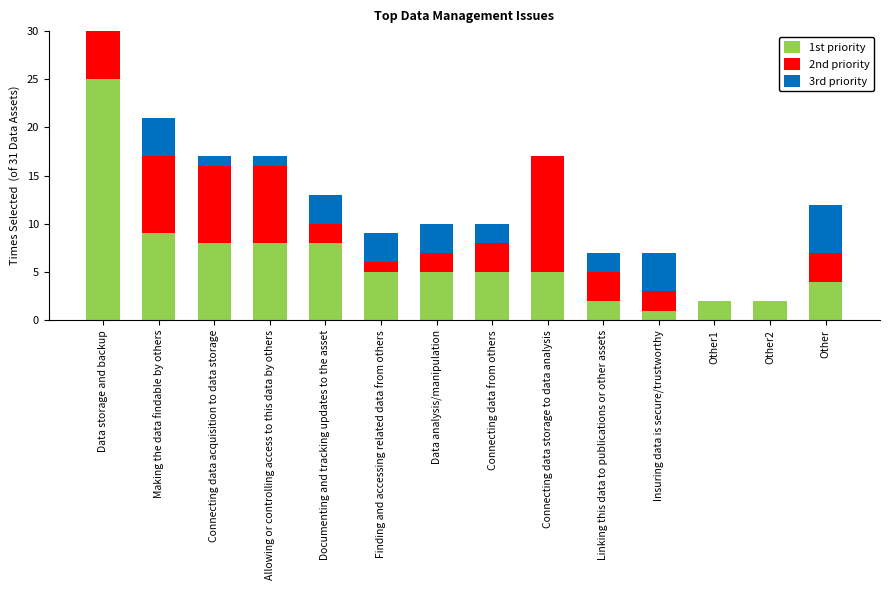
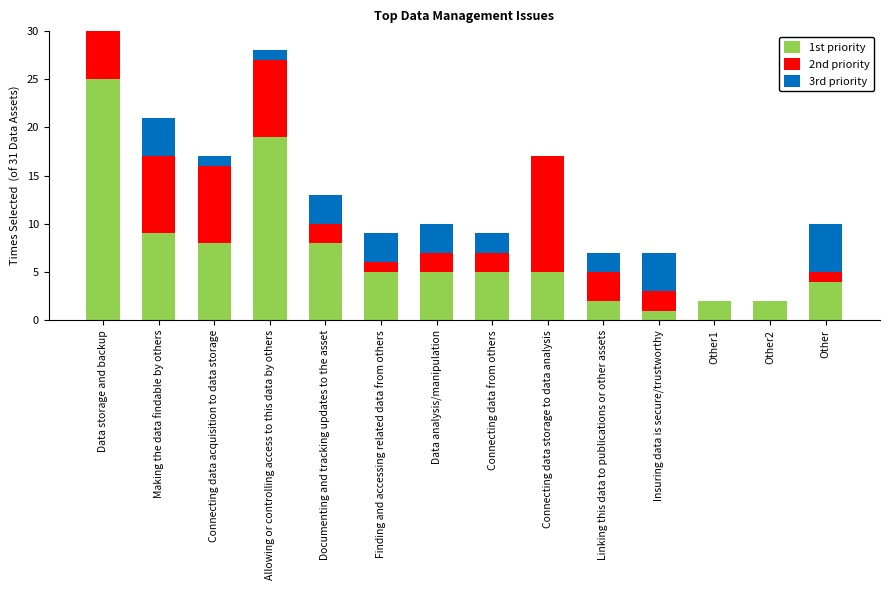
1st priority, Allowing or controlling access to this data by others: 8 -> 19
2nd priority, Connecting data from others: 3 -> 2
2nd priority, Other: 3 -> 1
